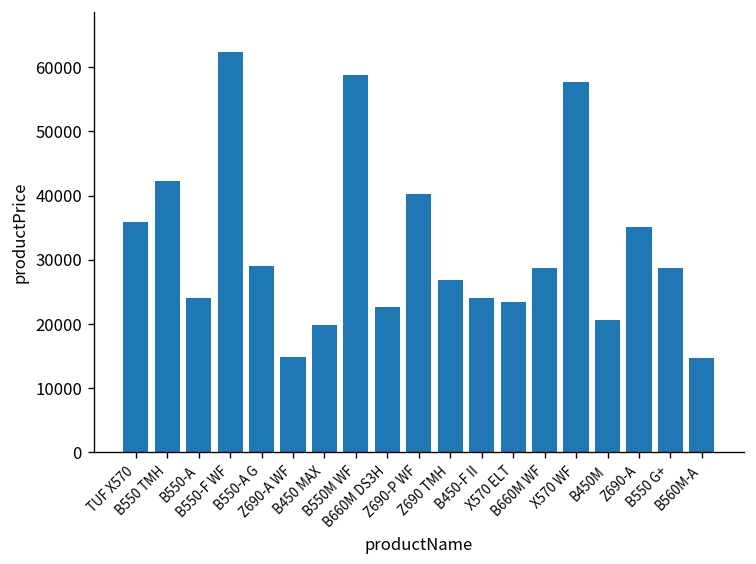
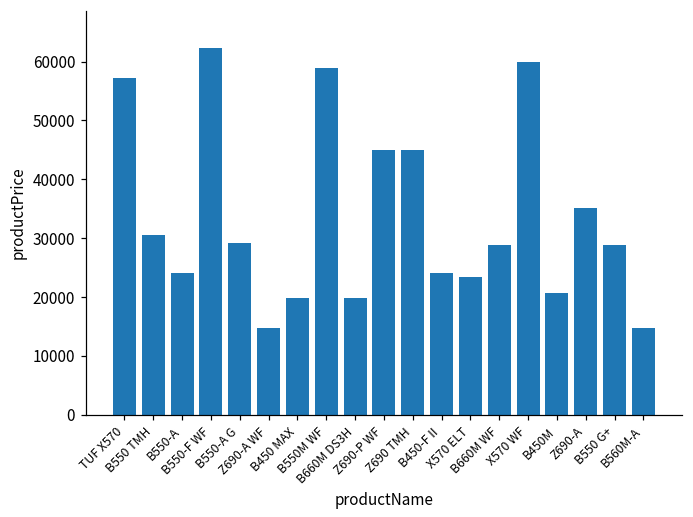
TUF X570: 36000 -> 57000
B550 TMH: 42000 -> 31000
B660M DS3H: 23000 -> 20000
Z690-P WF: 40000 -> 45000
Z690 TMH: 27000 -> 45000
X570 WF: 58000 -> 60000
